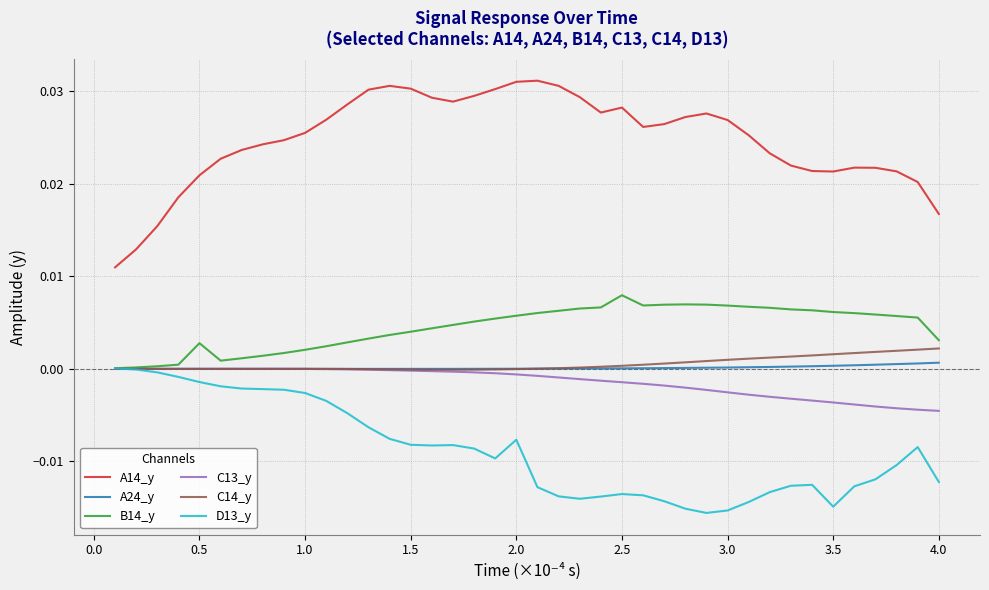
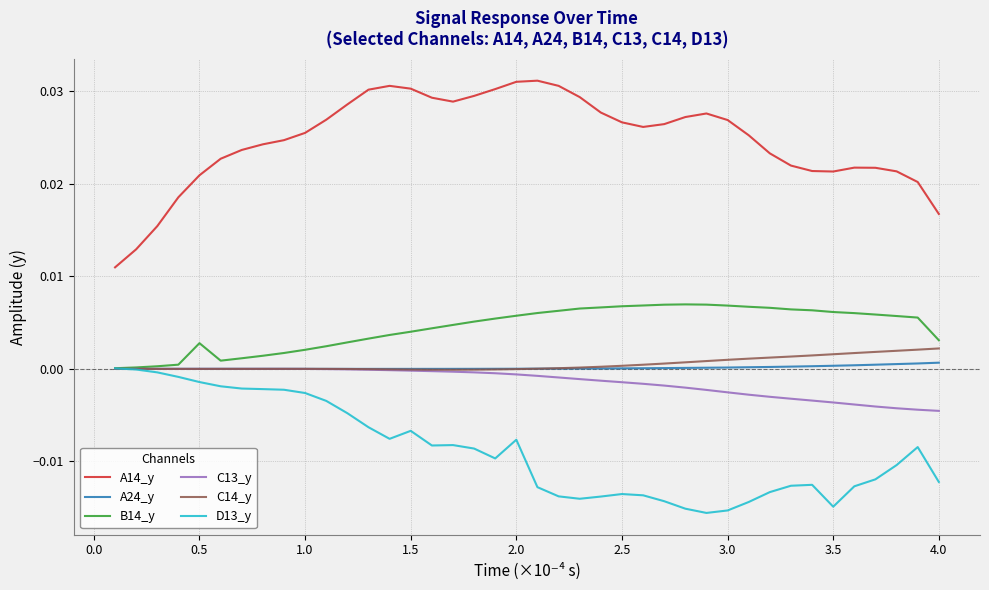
D13_y, 1.5: -0.008 -> -0.007
A14_y, 2.5: 0.028 -> 0.027
B14_y, 2.5: 0.008 -> 0.007
